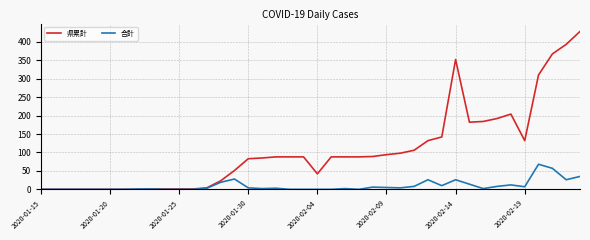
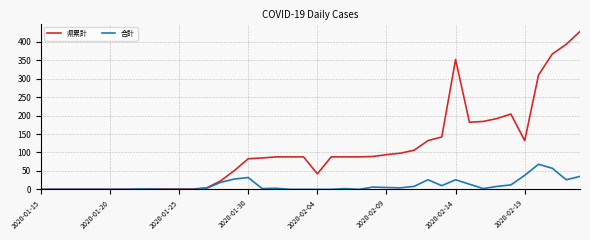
合計, 2020-01-30: 0 -> 30
合計, 2020-02-19: 10 -> 40
